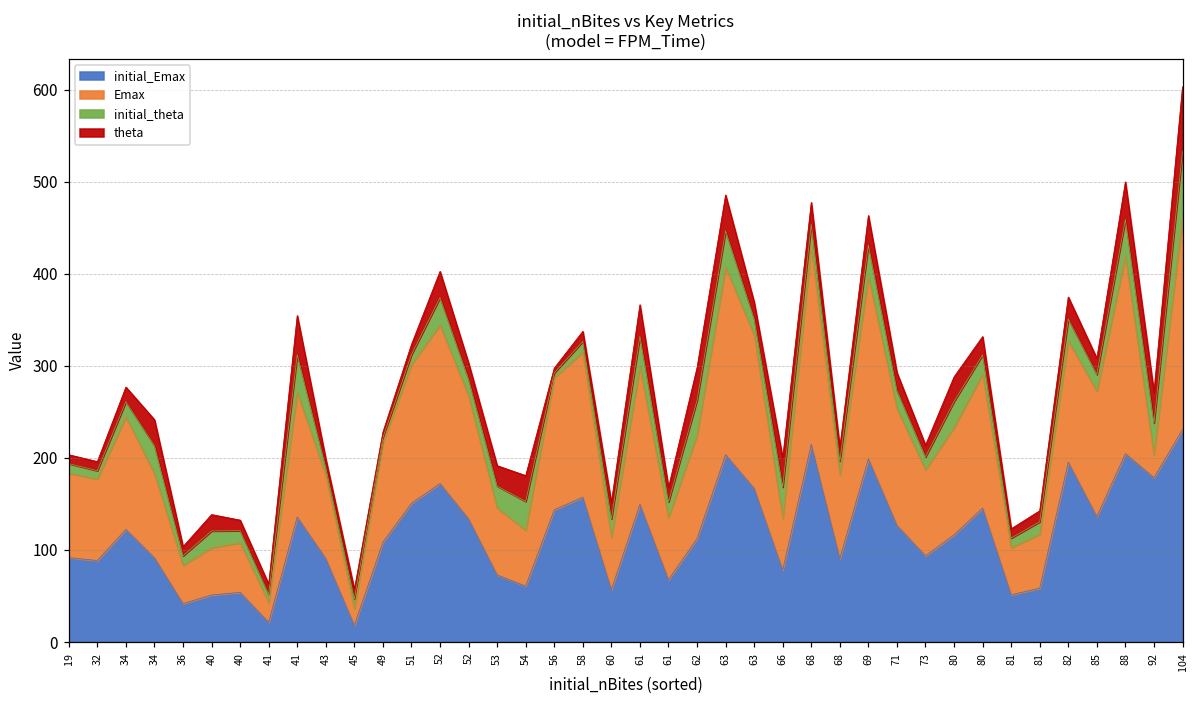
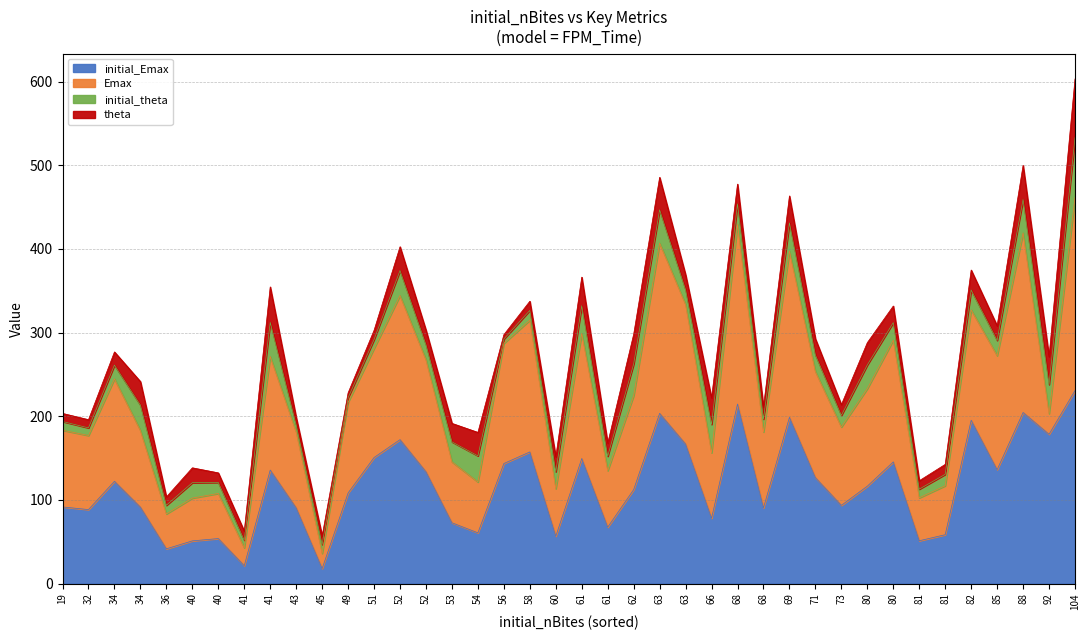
Emax, 51: 150 -> 130
Emax, 66: 60 -> 80
